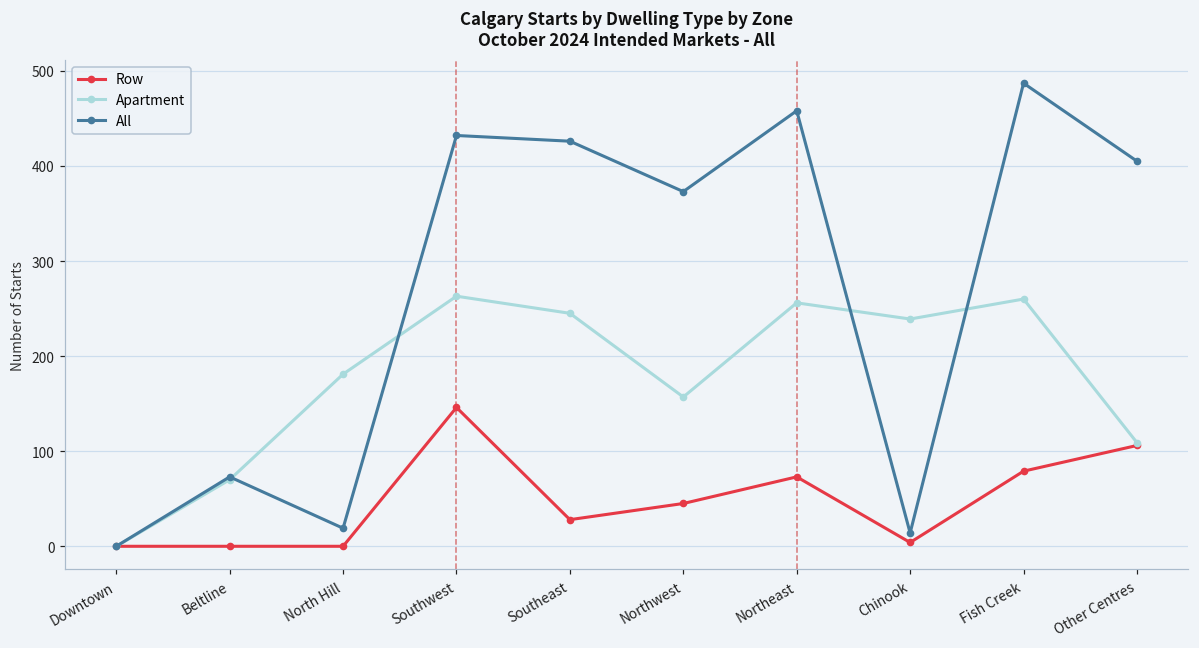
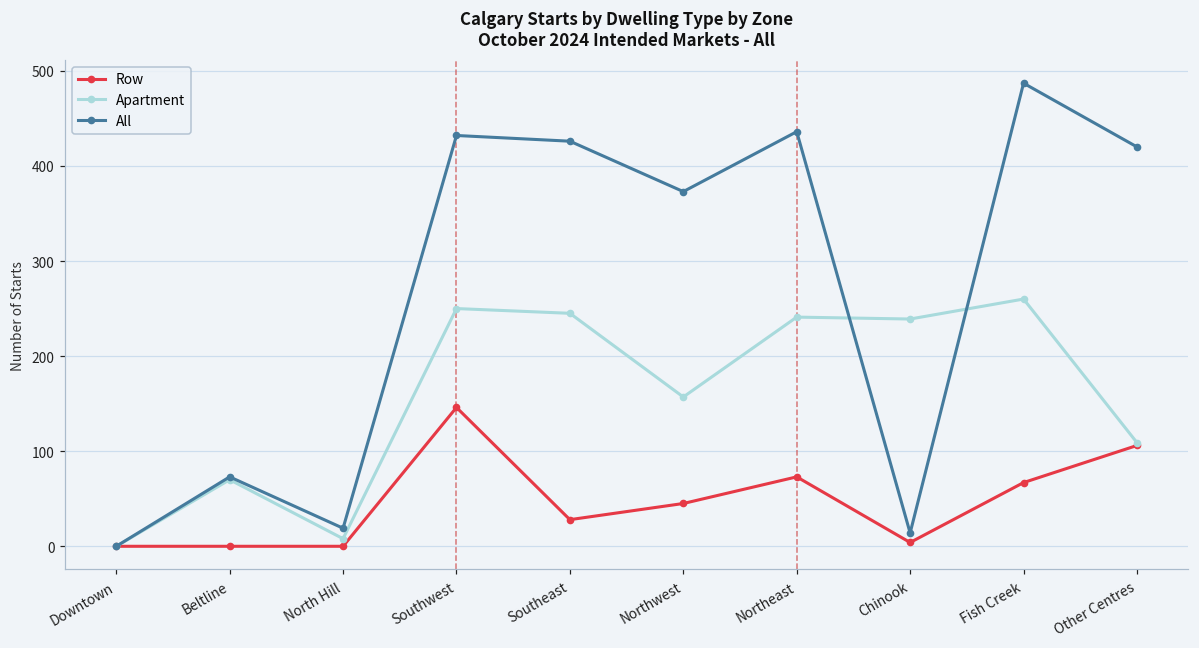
Apartment, North Hill: 180 -> 10
Apartment, Southwest: 260 -> 250
Apartment, Northeast: 260 -> 240
All, Northeast: 460 -> 440
Row, Fish Creek: 80 -> 70
All, Other Centres: 410 -> 420
